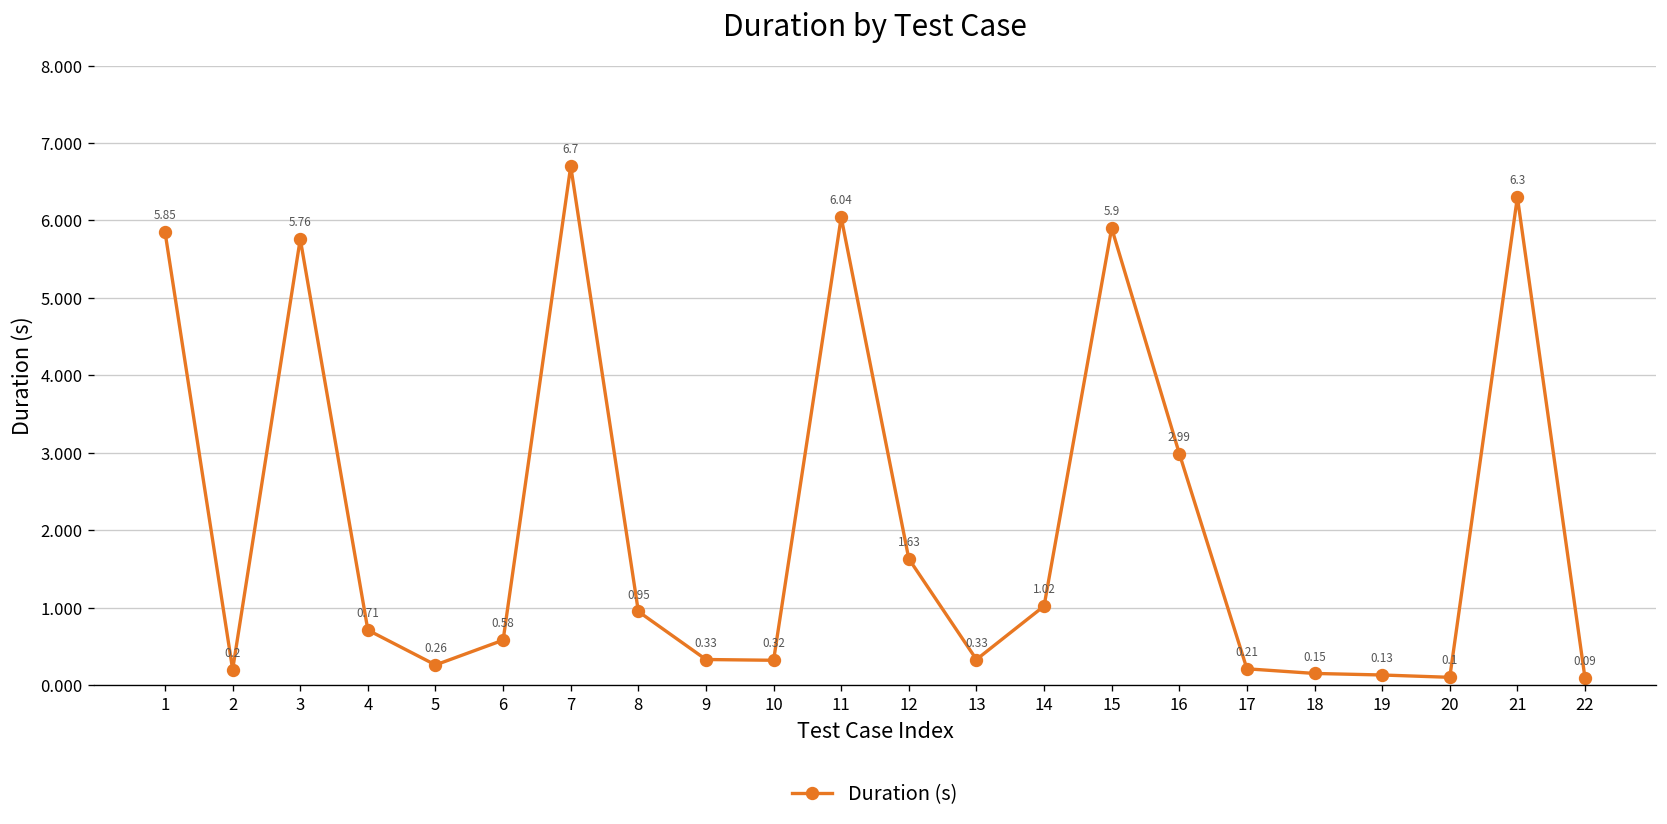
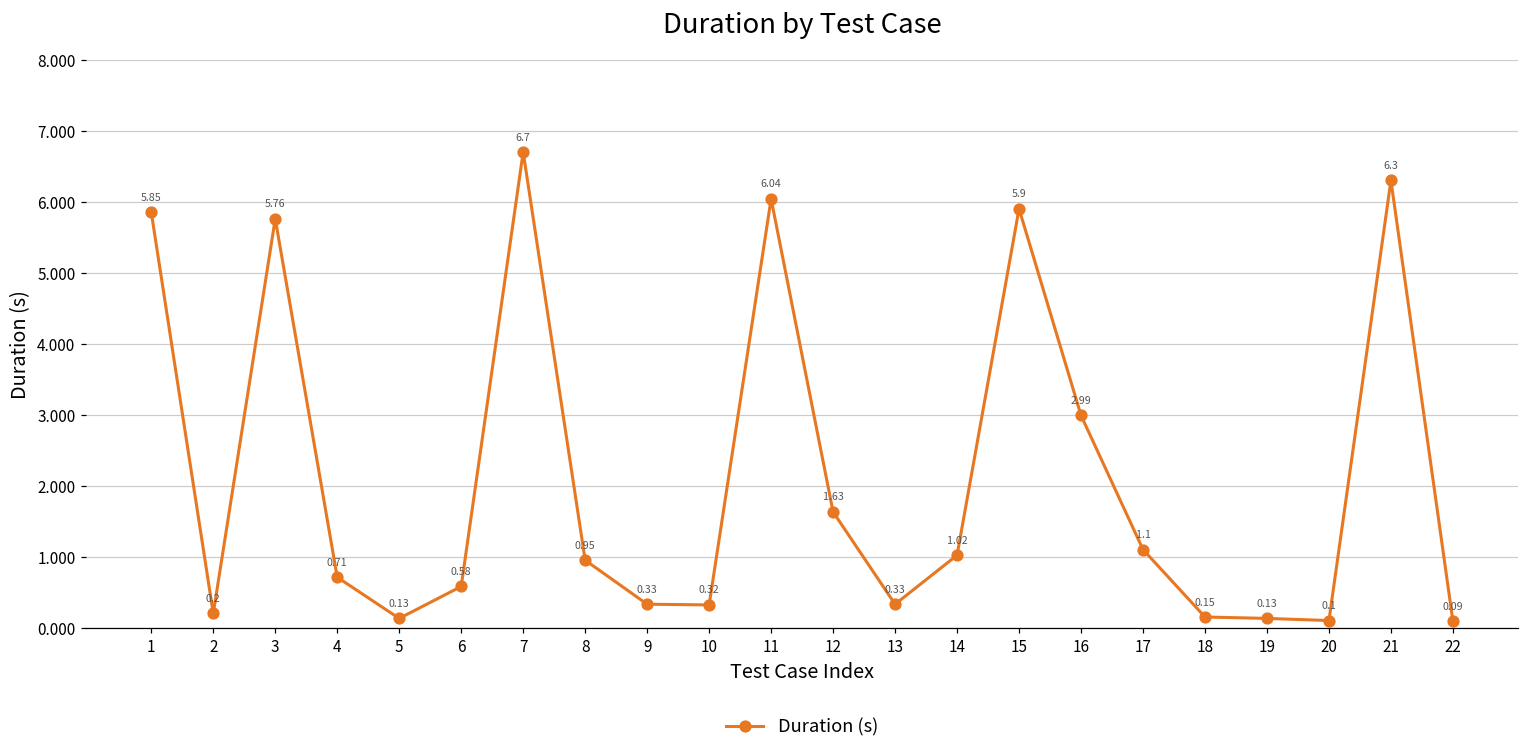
5: 0.26 -> 0.13
17: 0.21 -> 1.1
